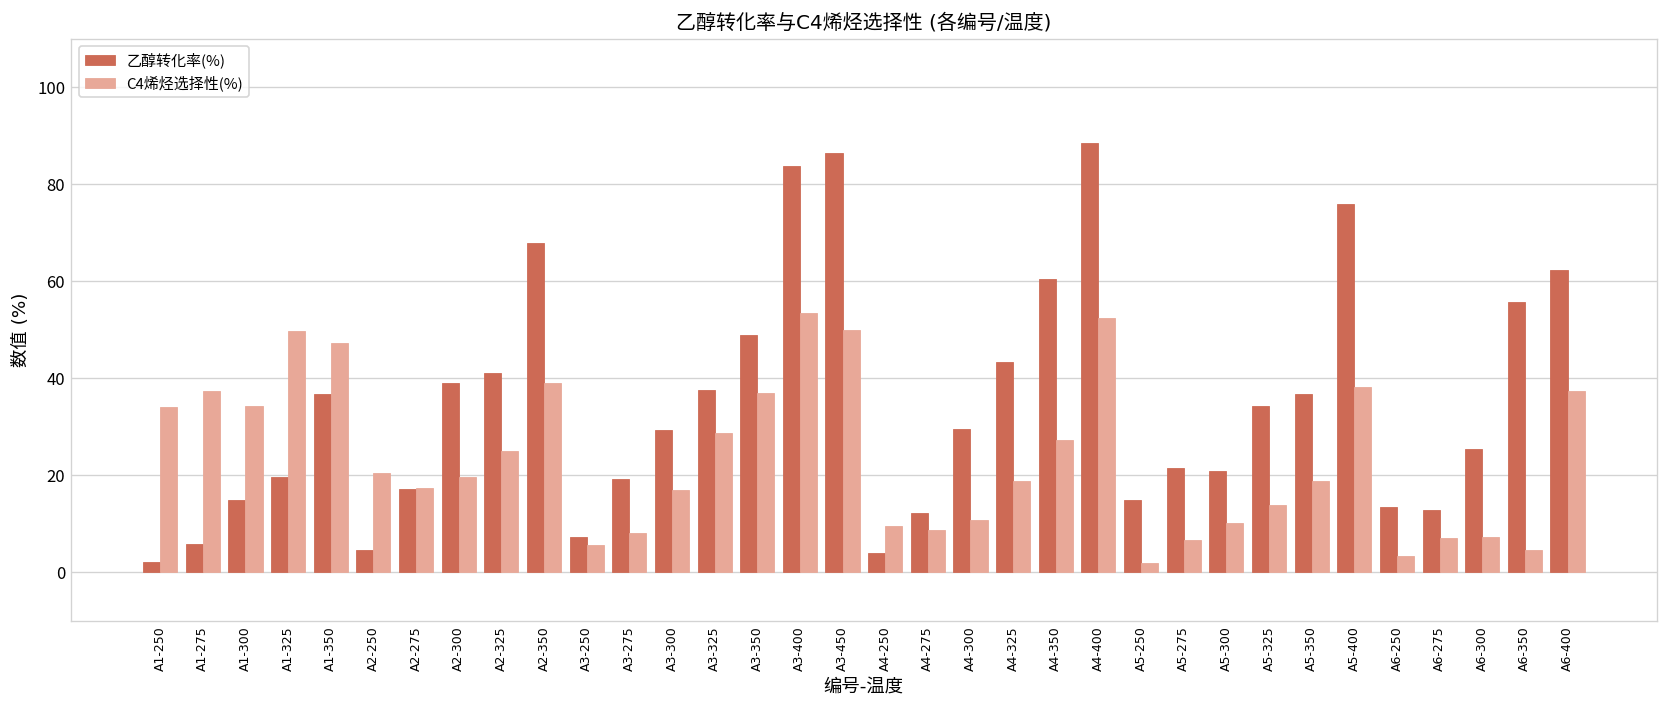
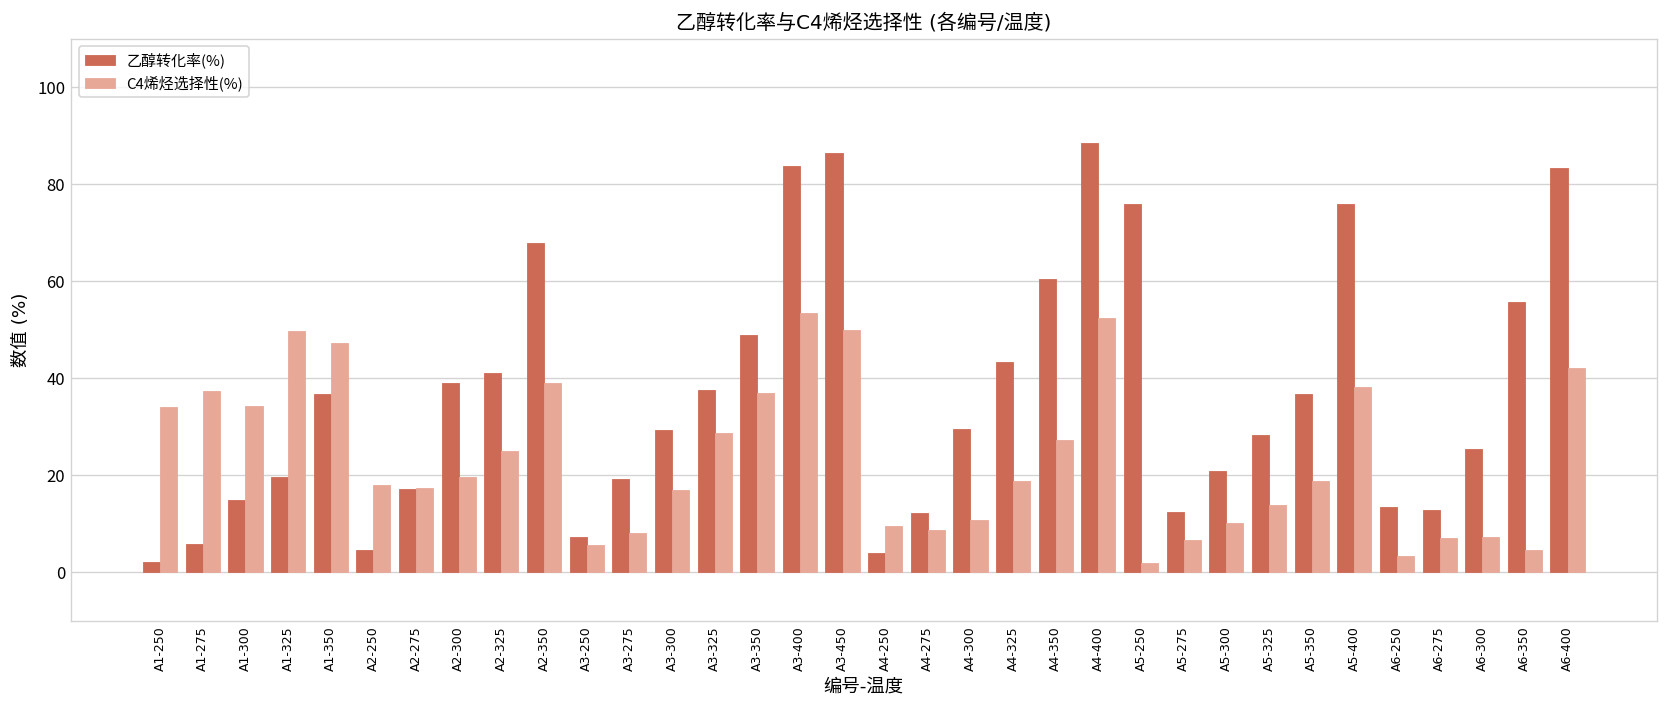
C4烯烃选择性(%), A2-250: 20 -> 18
乙醇转化率(%), A5-250: 15 -> 76
乙醇转化率(%), A5-275: 21 -> 12
乙醇转化率(%), A5-325: 34 -> 28
乙醇转化率(%), A6-400: 62 -> 83
C4烯烃选择性(%), A6-400: 37 -> 42
